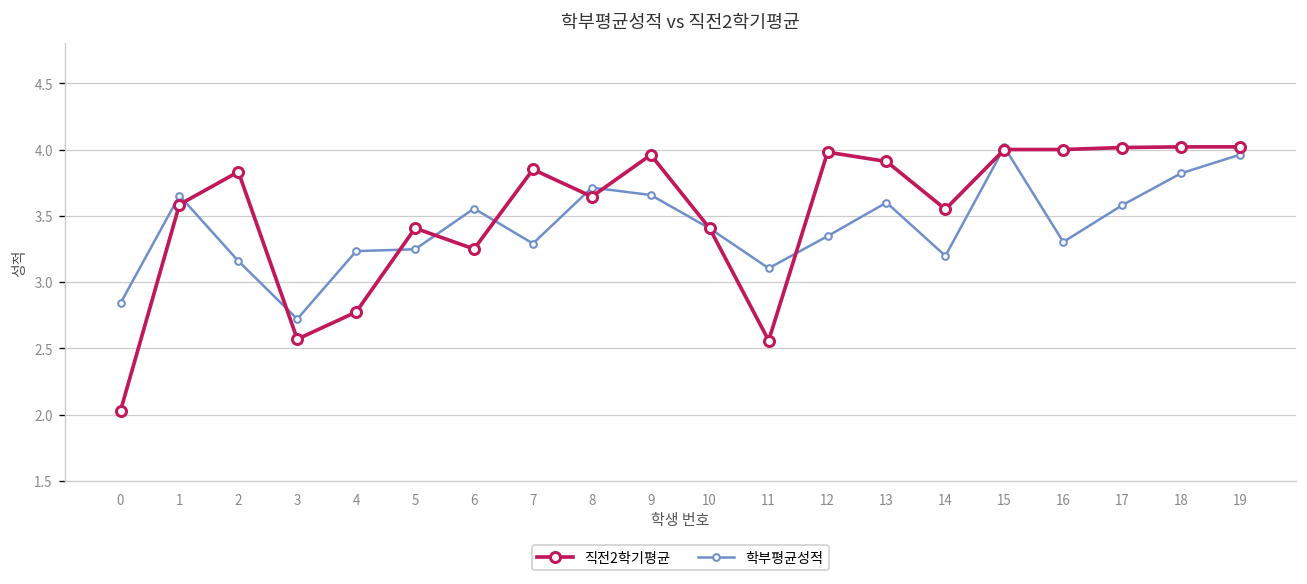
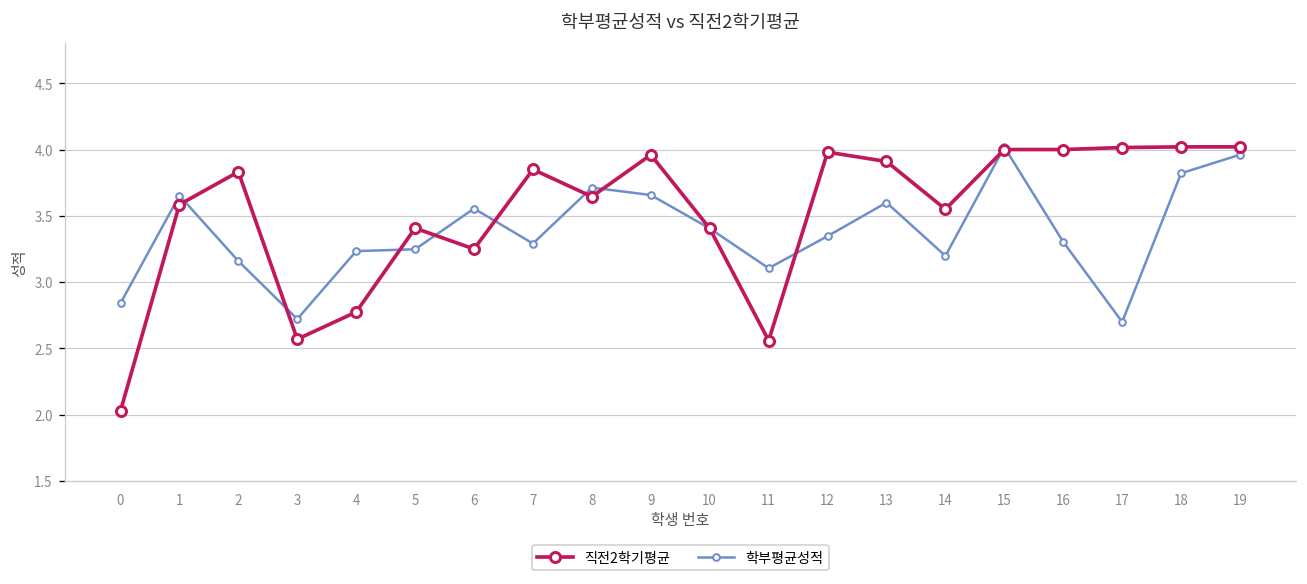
학부평균성적, 17: 3.58 -> 2.70
